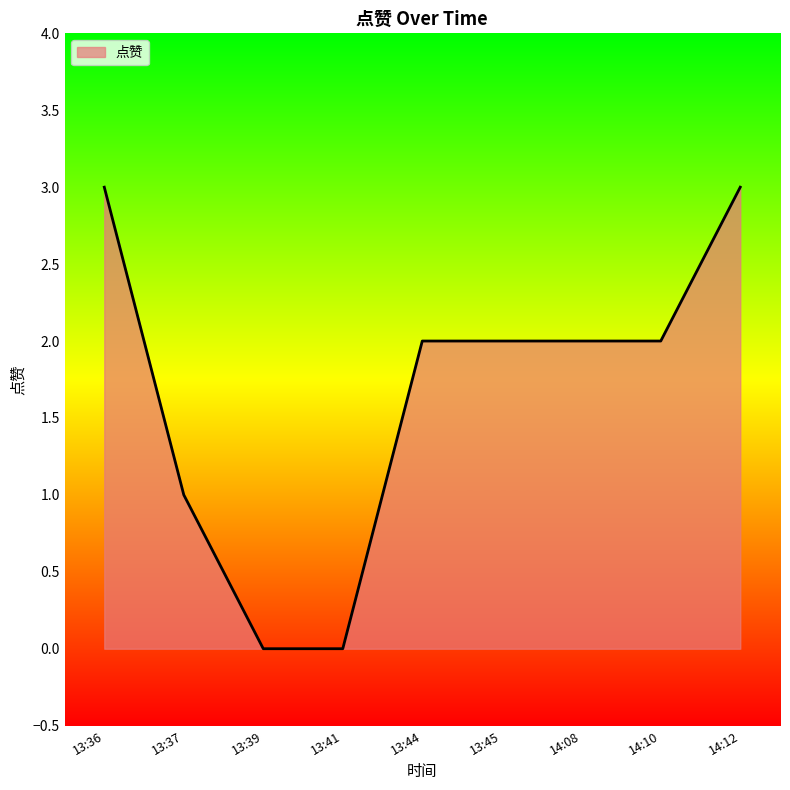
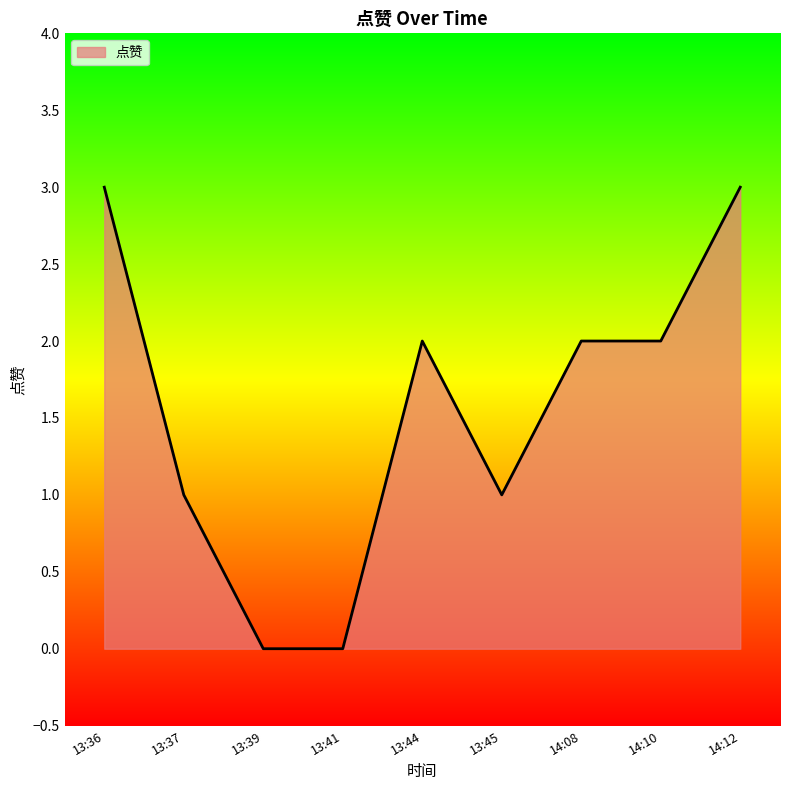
13:45: 2 -> 1
